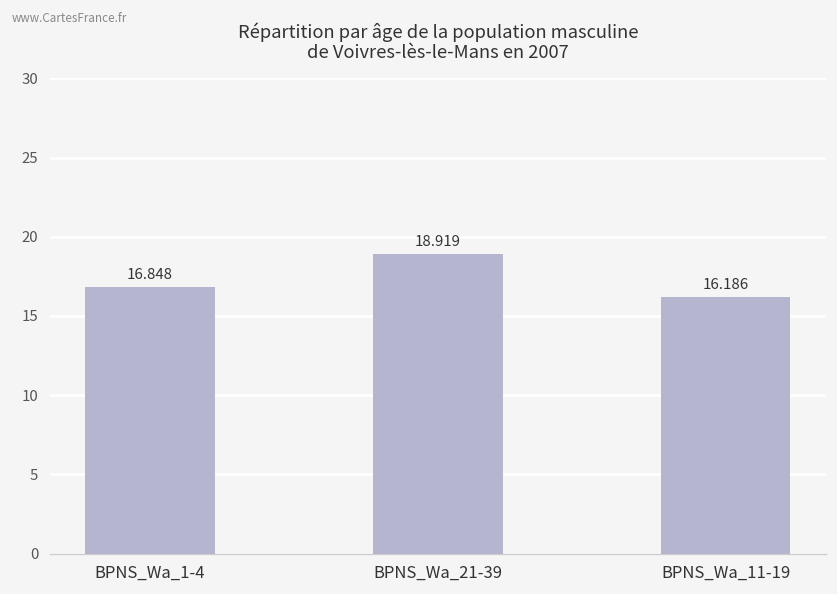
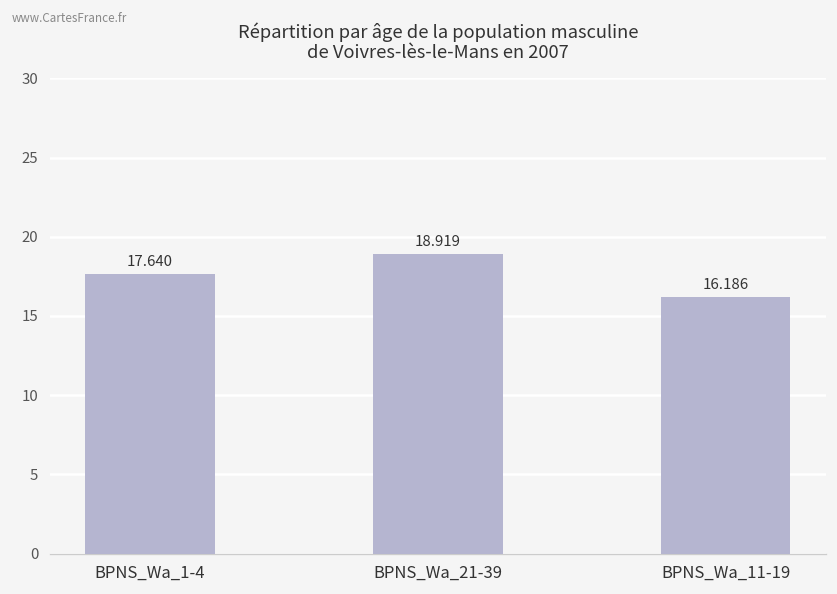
BPNS_Wa_1-4: 16.848 -> 17.640
